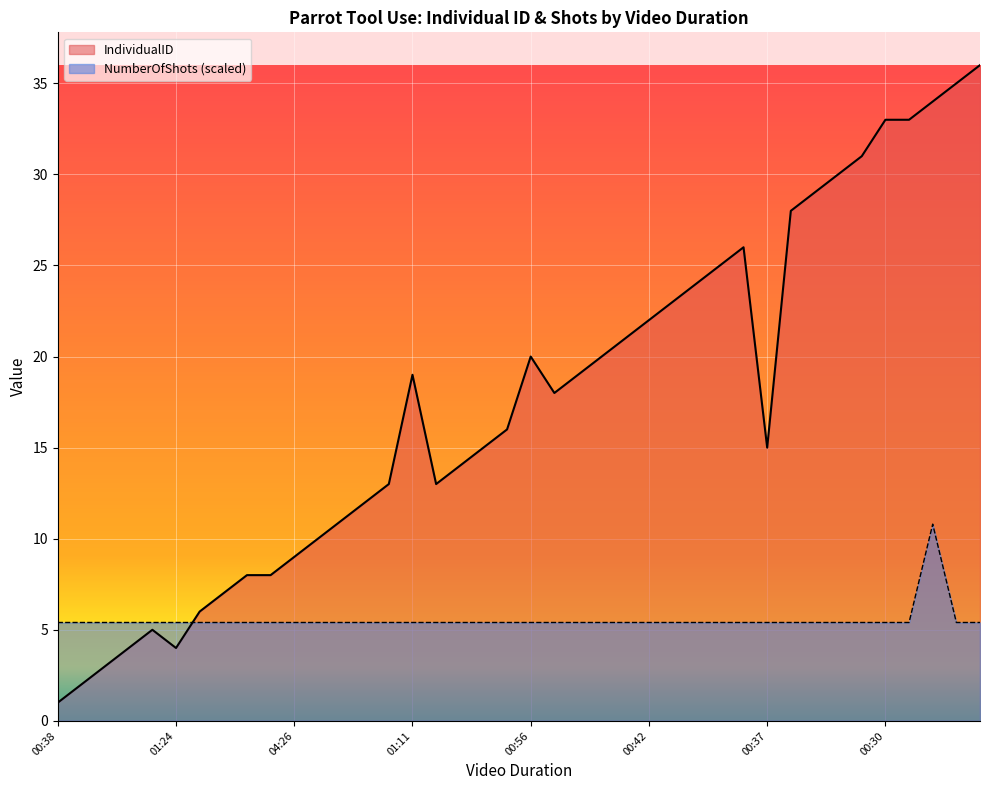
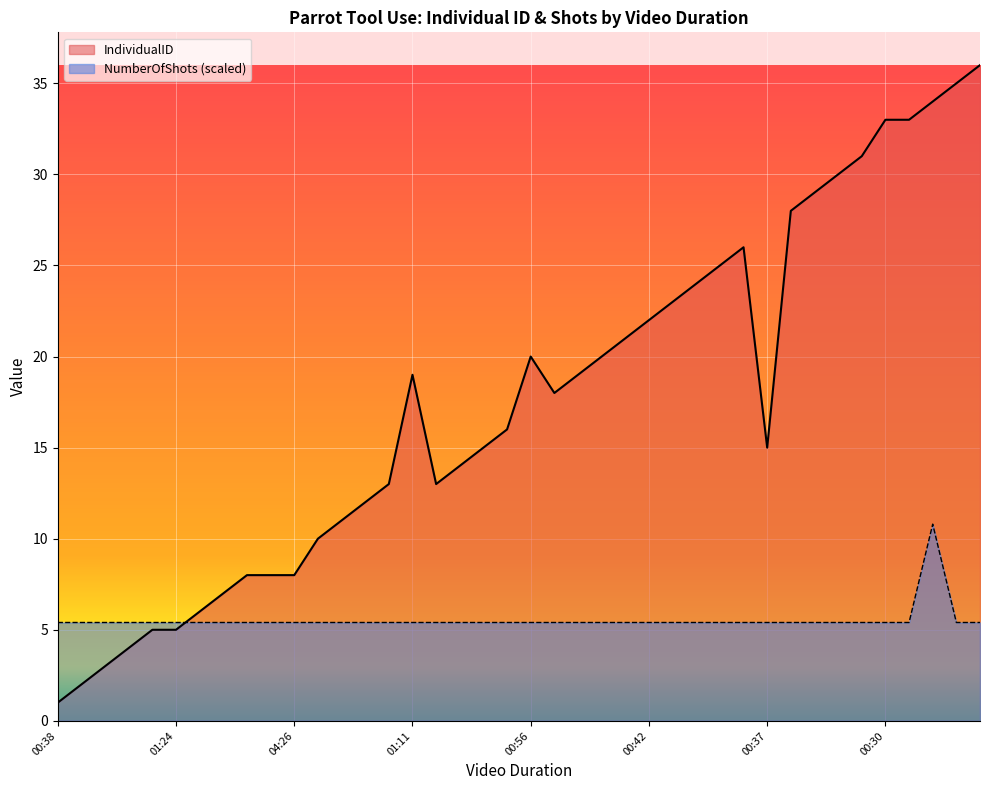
IndividualID, 01:24: 4 -> 5
IndividualID, 04:26: 9 -> 8
